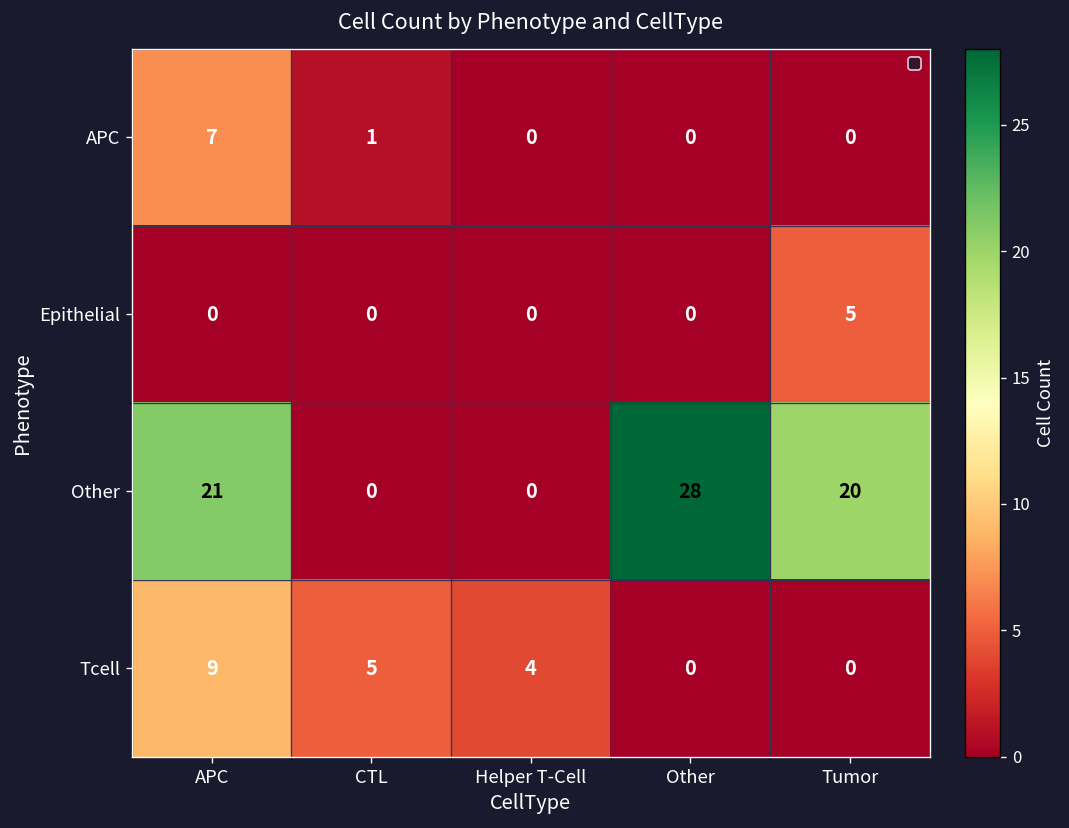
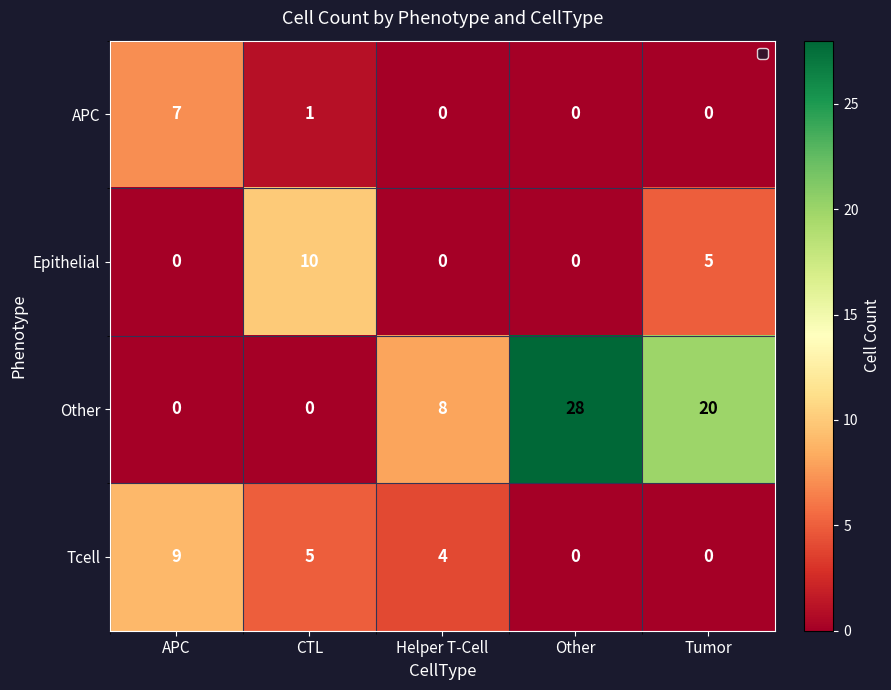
Epithelial, CTL: 0 -> 10
Other, APC: 21 -> 0
Other, Helper T-Cell: 0 -> 8
